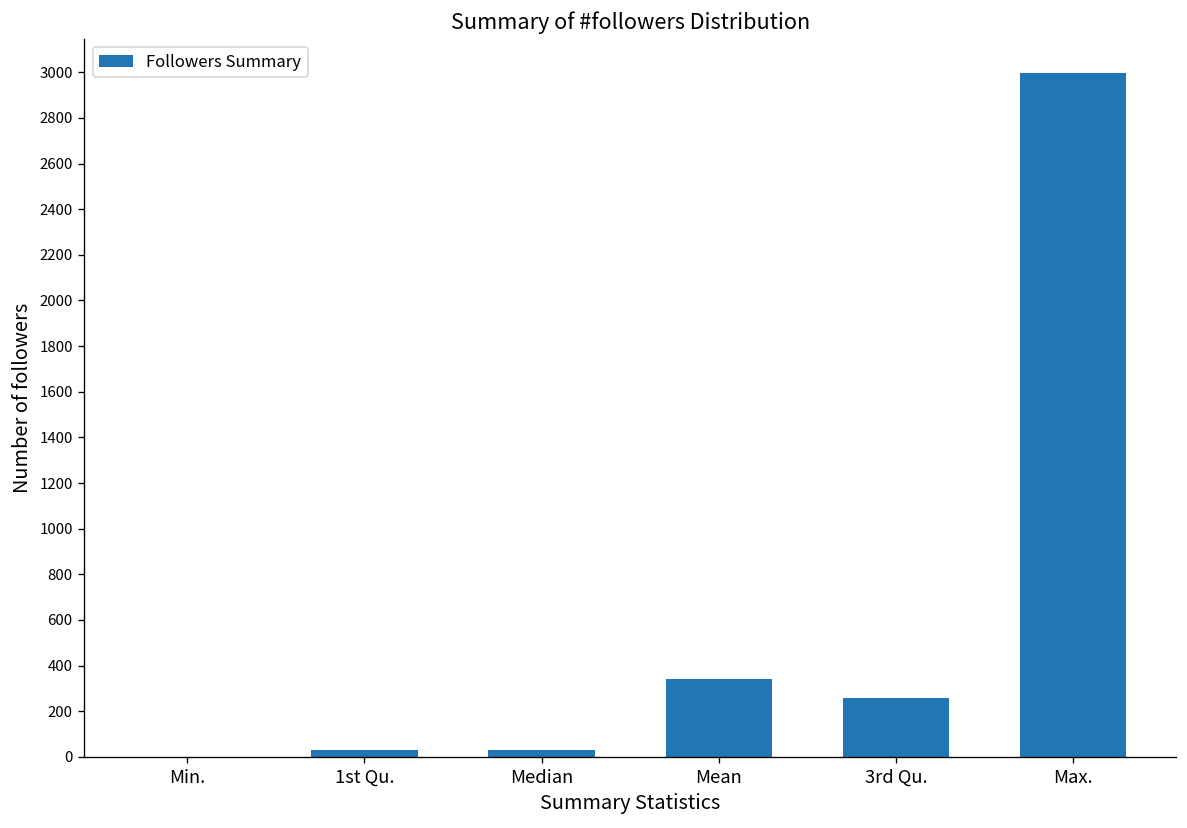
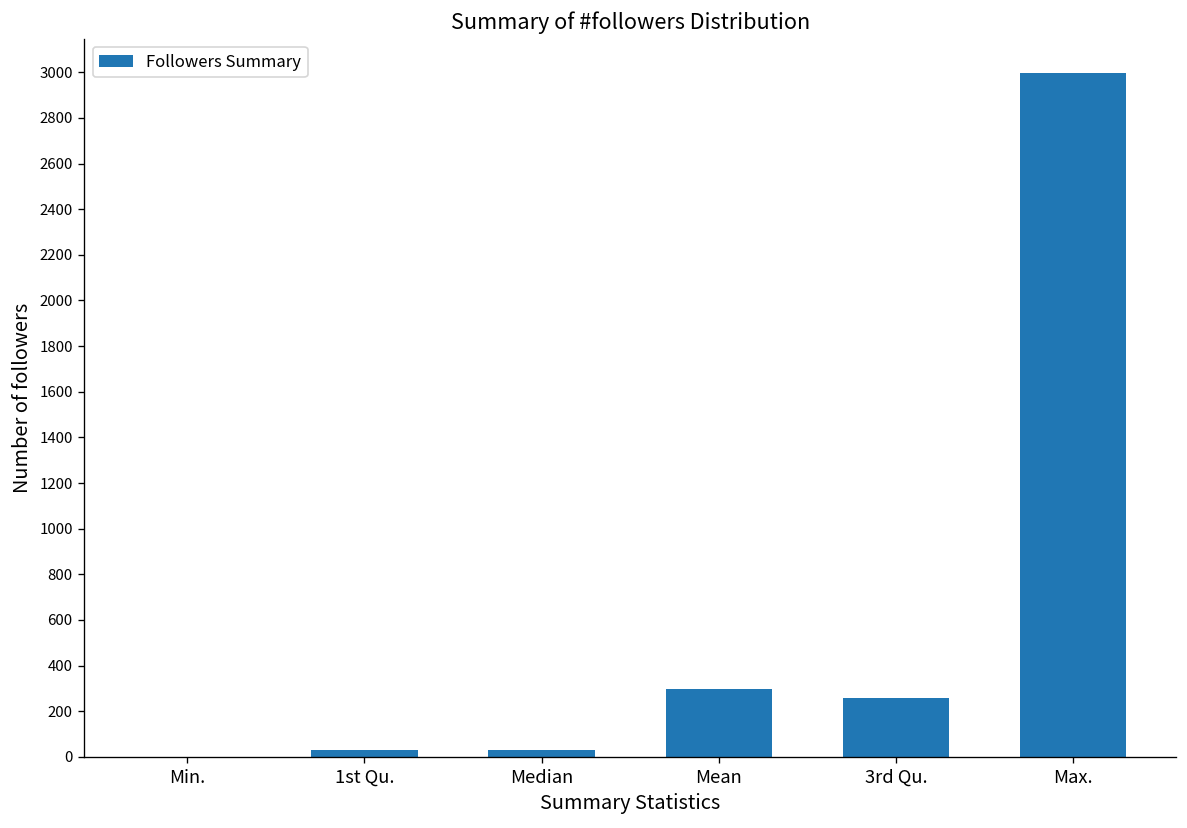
Mean: 340 -> 300
